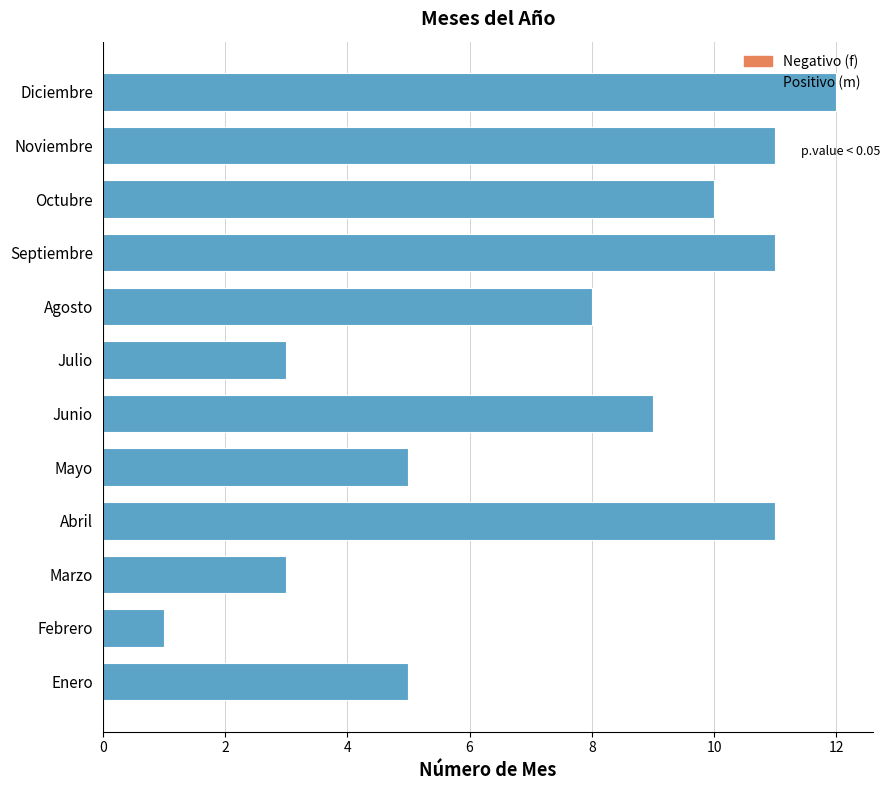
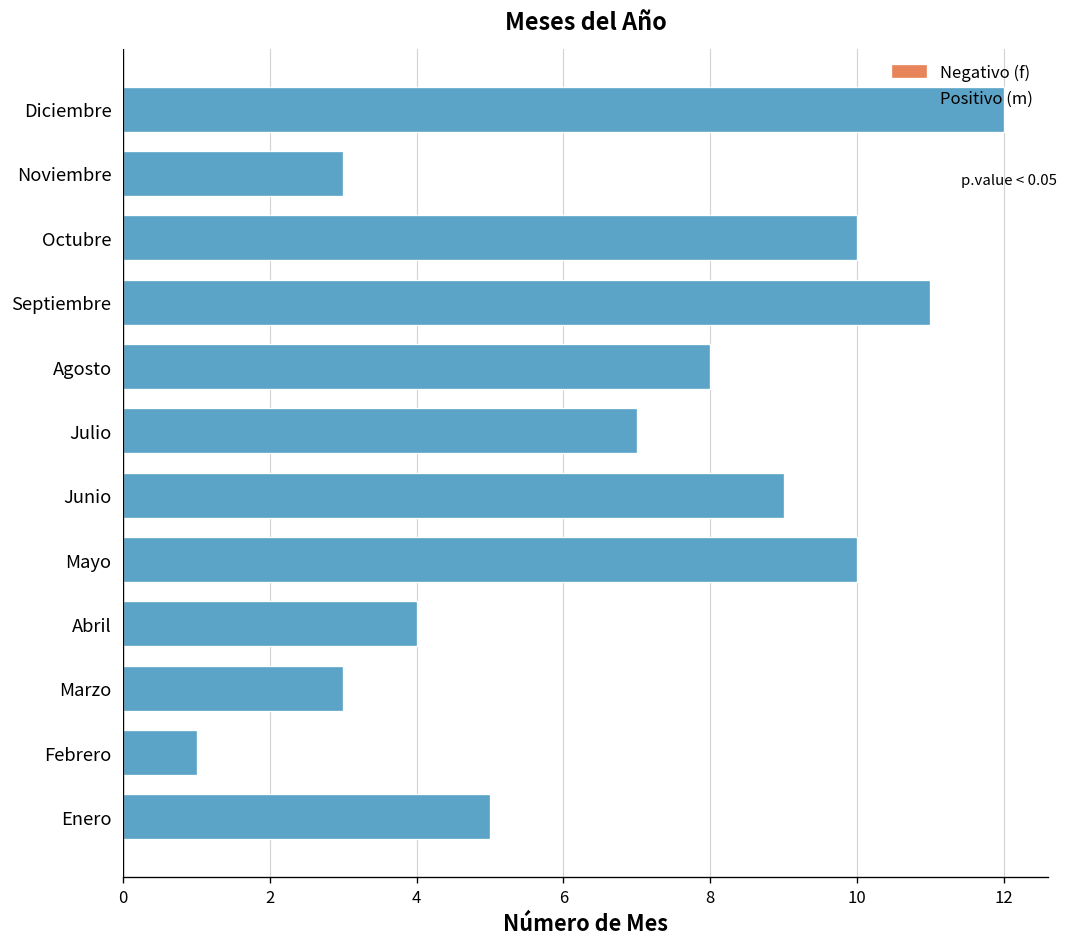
Noviembre: 11 -> 3
Julio: 3 -> 7
Mayo: 5 -> 10
Abril: 11 -> 4
